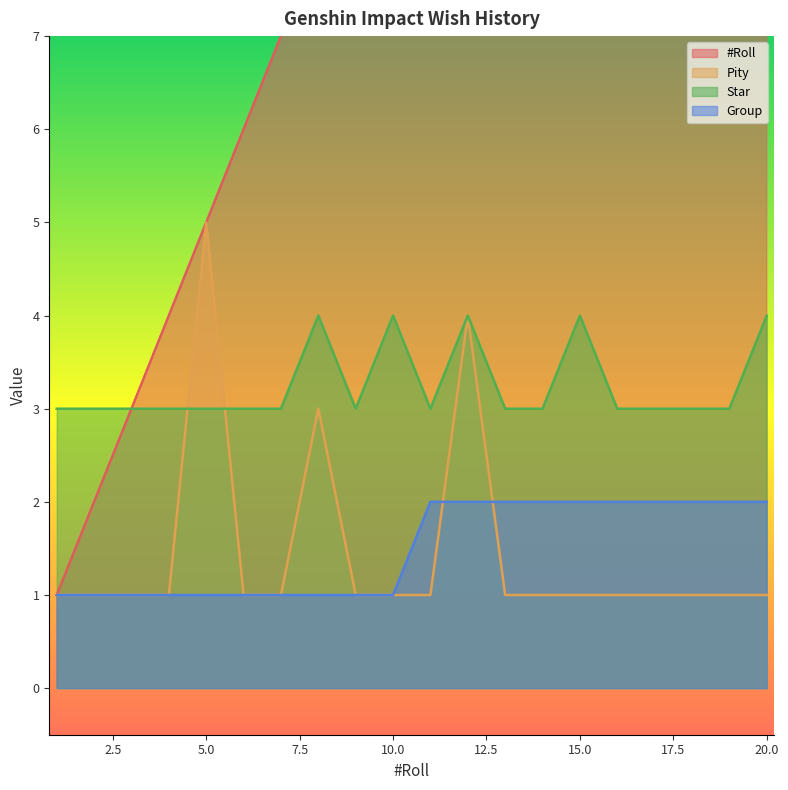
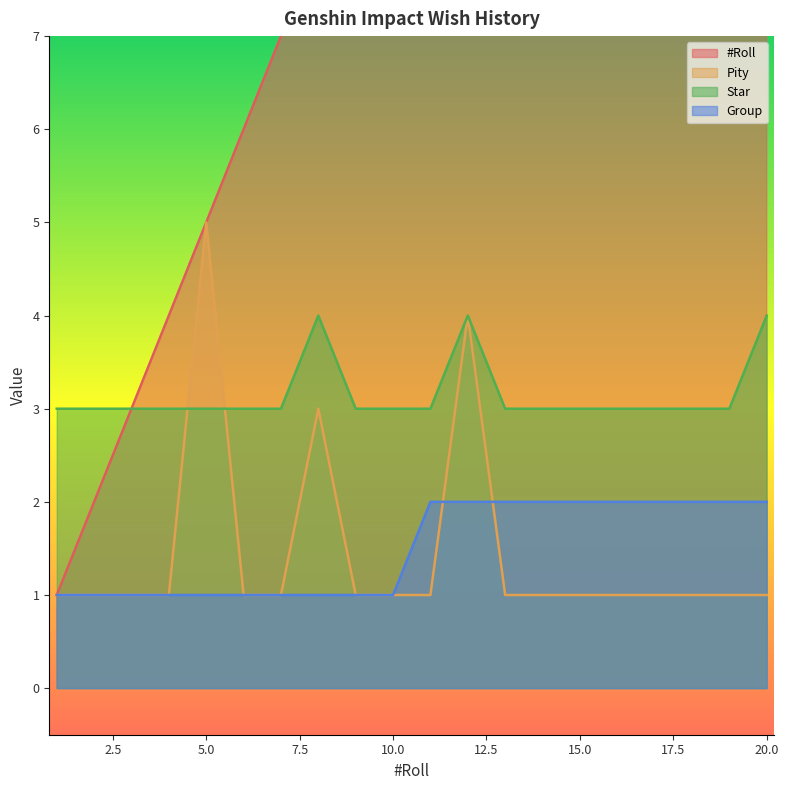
Star, 10.0: 4 -> 3
Star, 15.0: 4 -> 3
